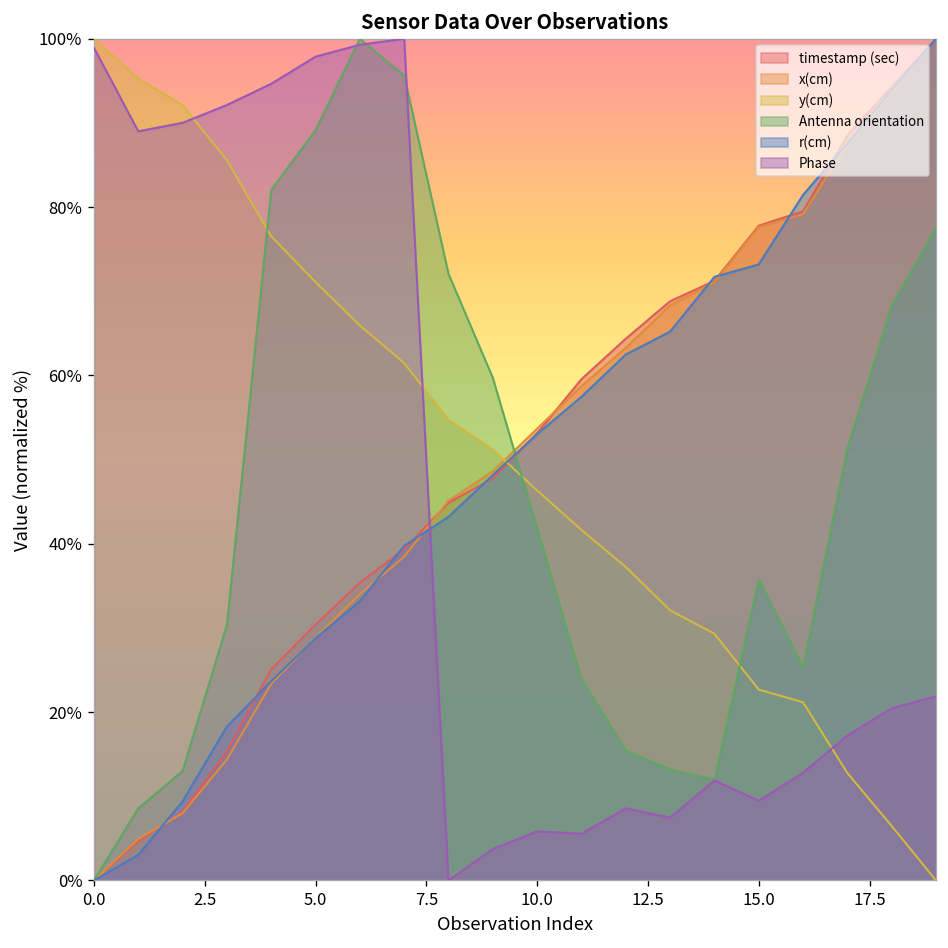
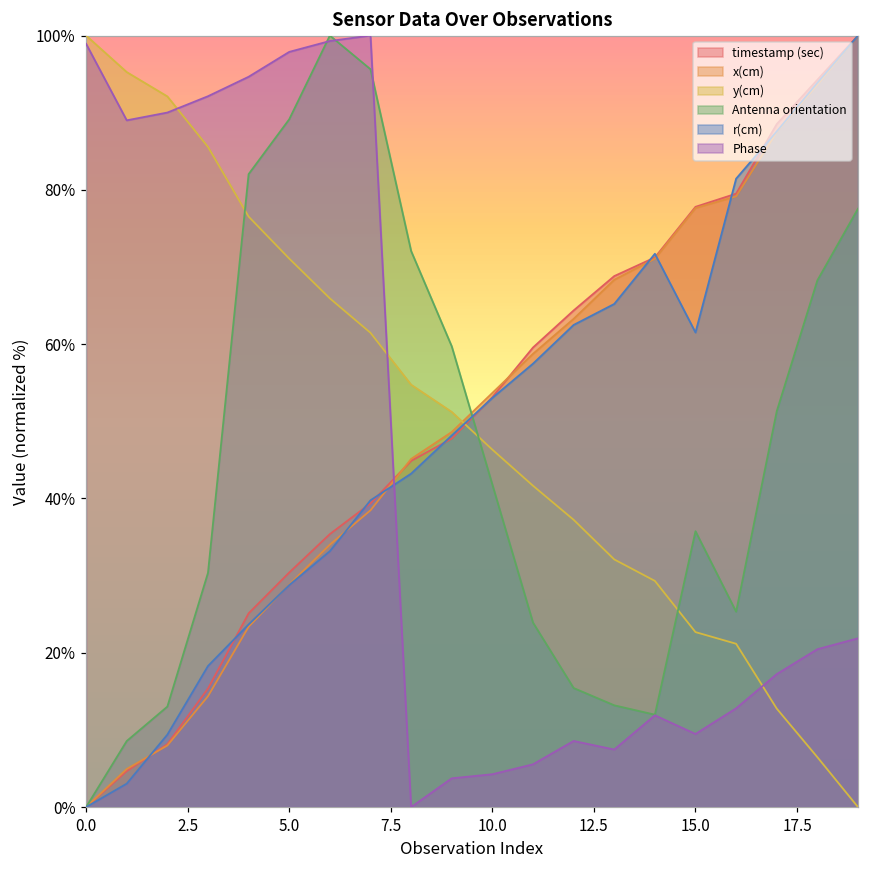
Phase, 10.0: 6% -> 4%
r(cm), 15.0: 73% -> 62%
